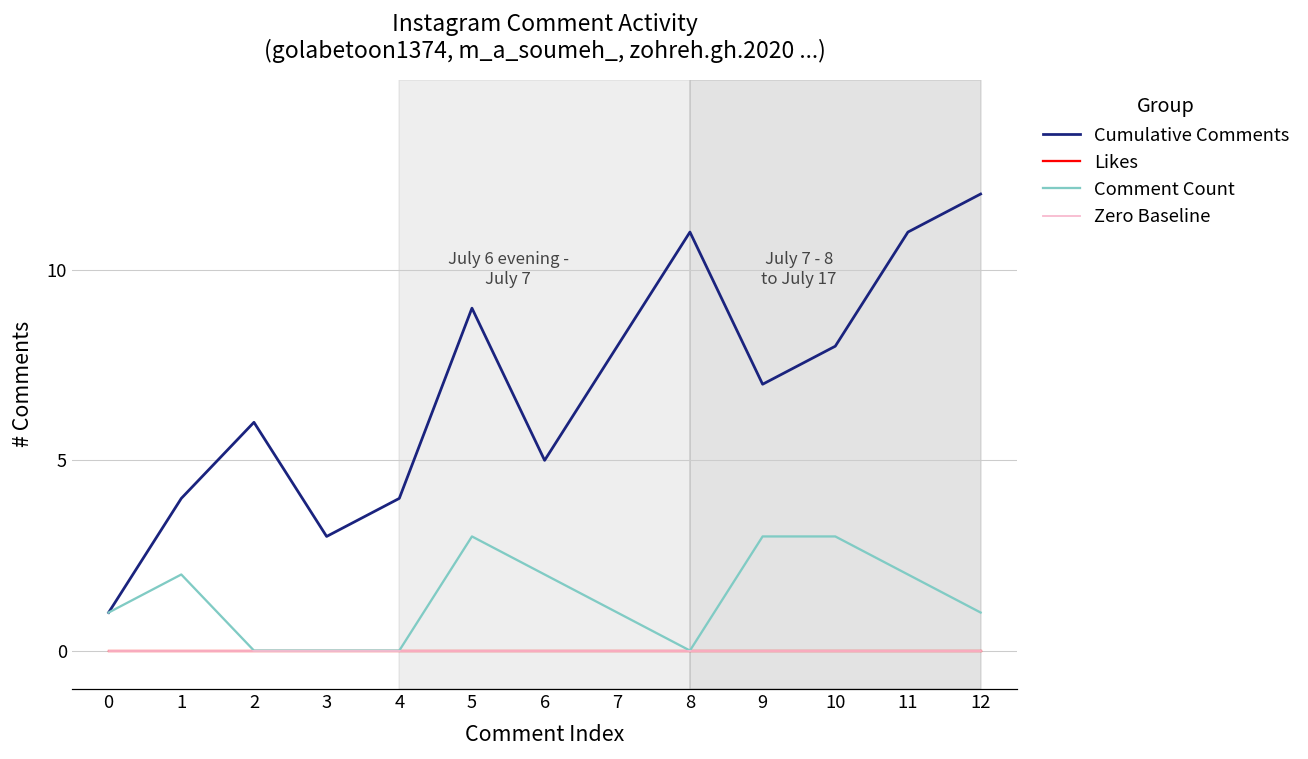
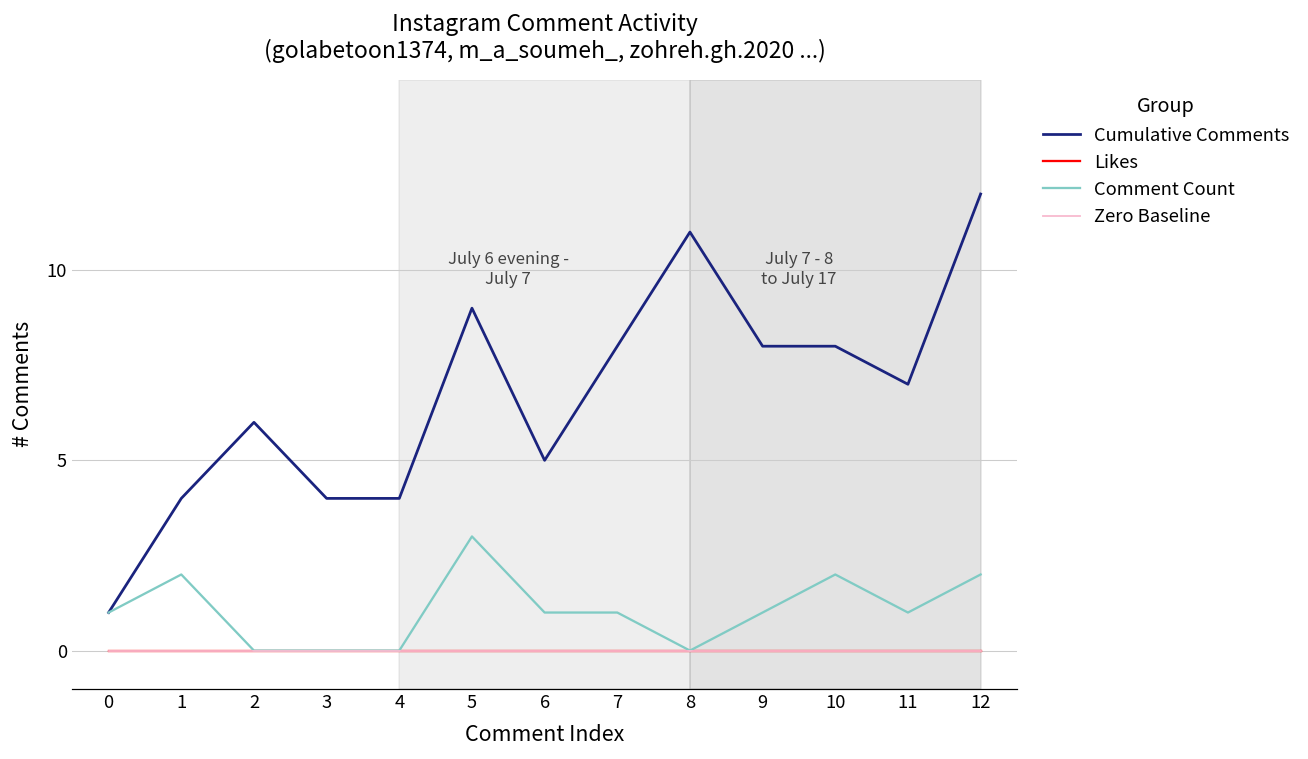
Cumulative Comments, 3: 3 -> 4
Comment Count, 6: 2 -> 1
Cumulative Comments, 9: 7 -> 8
Comment Count, 9: 3 -> 1
Comment Count, 10: 3 -> 2
Cumulative Comments, 11: 11 -> 7
Comment Count, 11: 2 -> 1
Comment Count, 12: 1 -> 2
